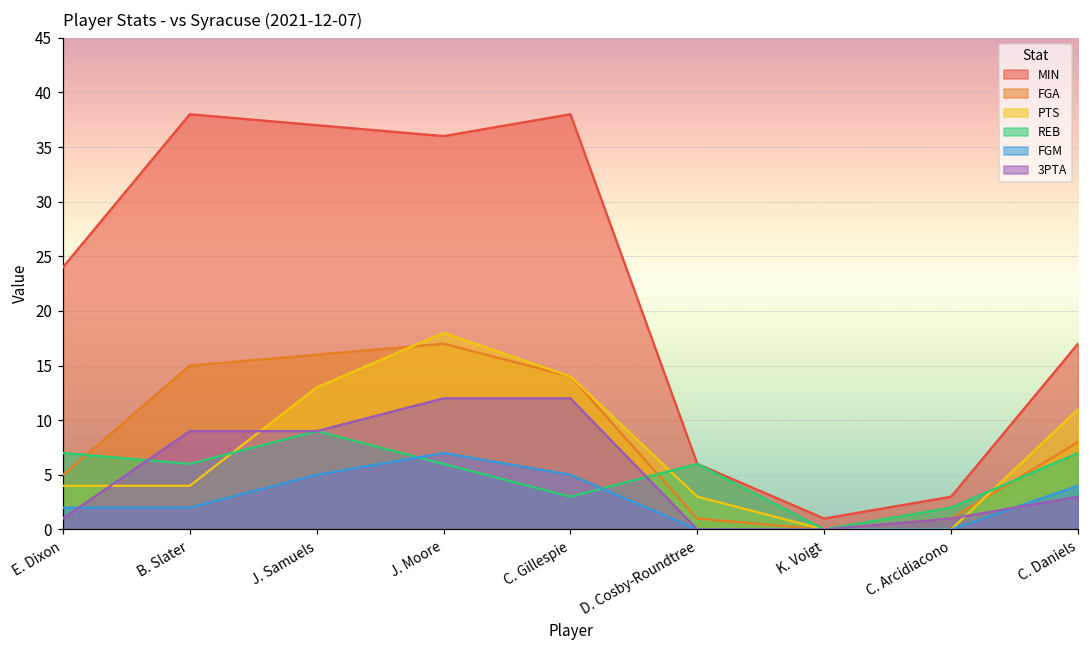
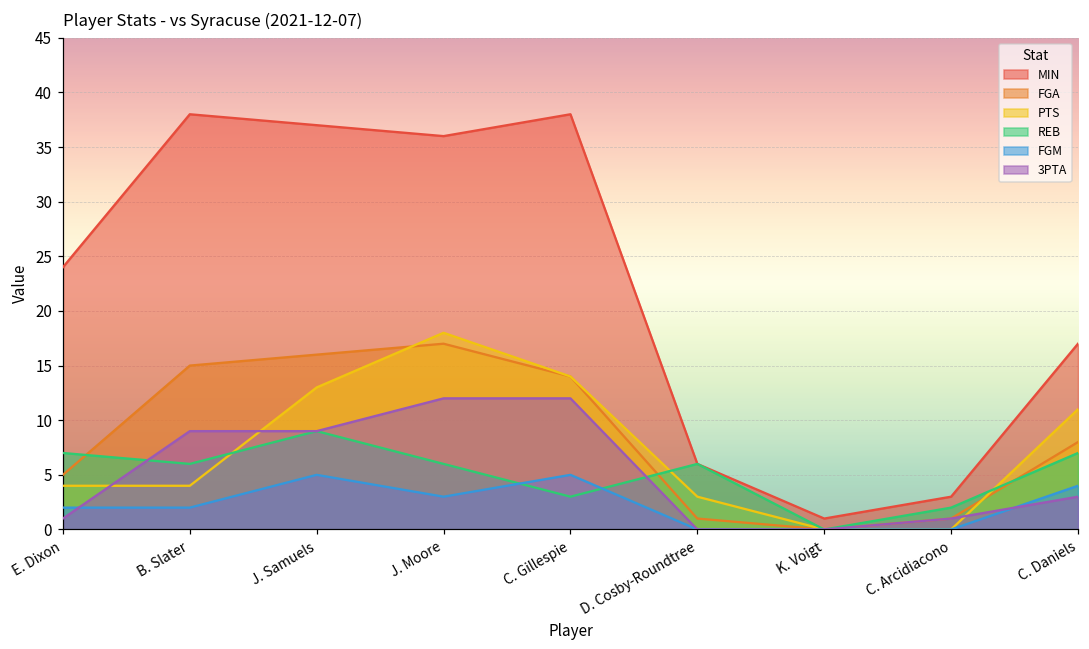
FGM, J. Moore: 7 -> 3
